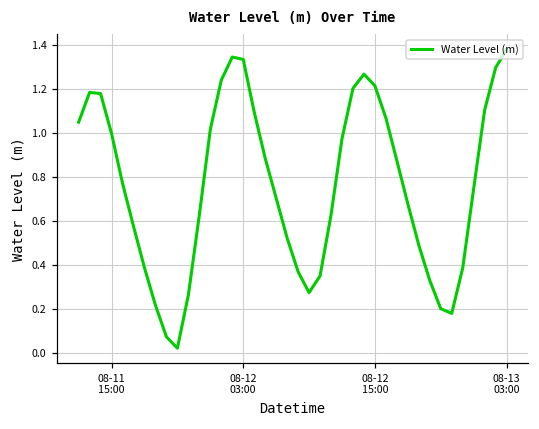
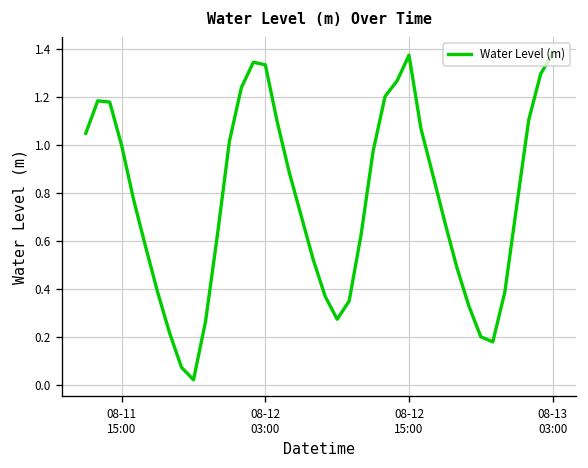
08-12 15:00: 1.21 -> 1.37
